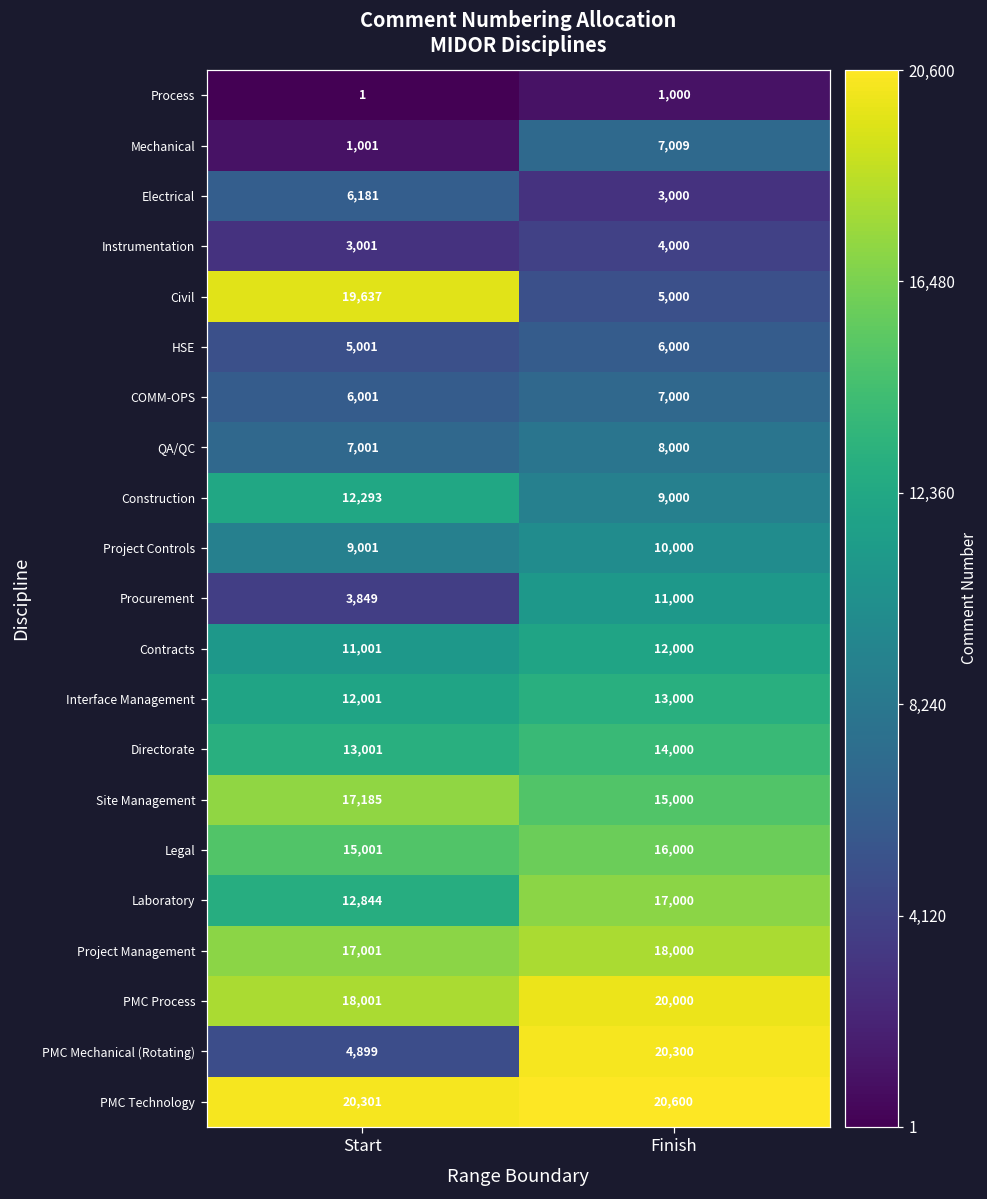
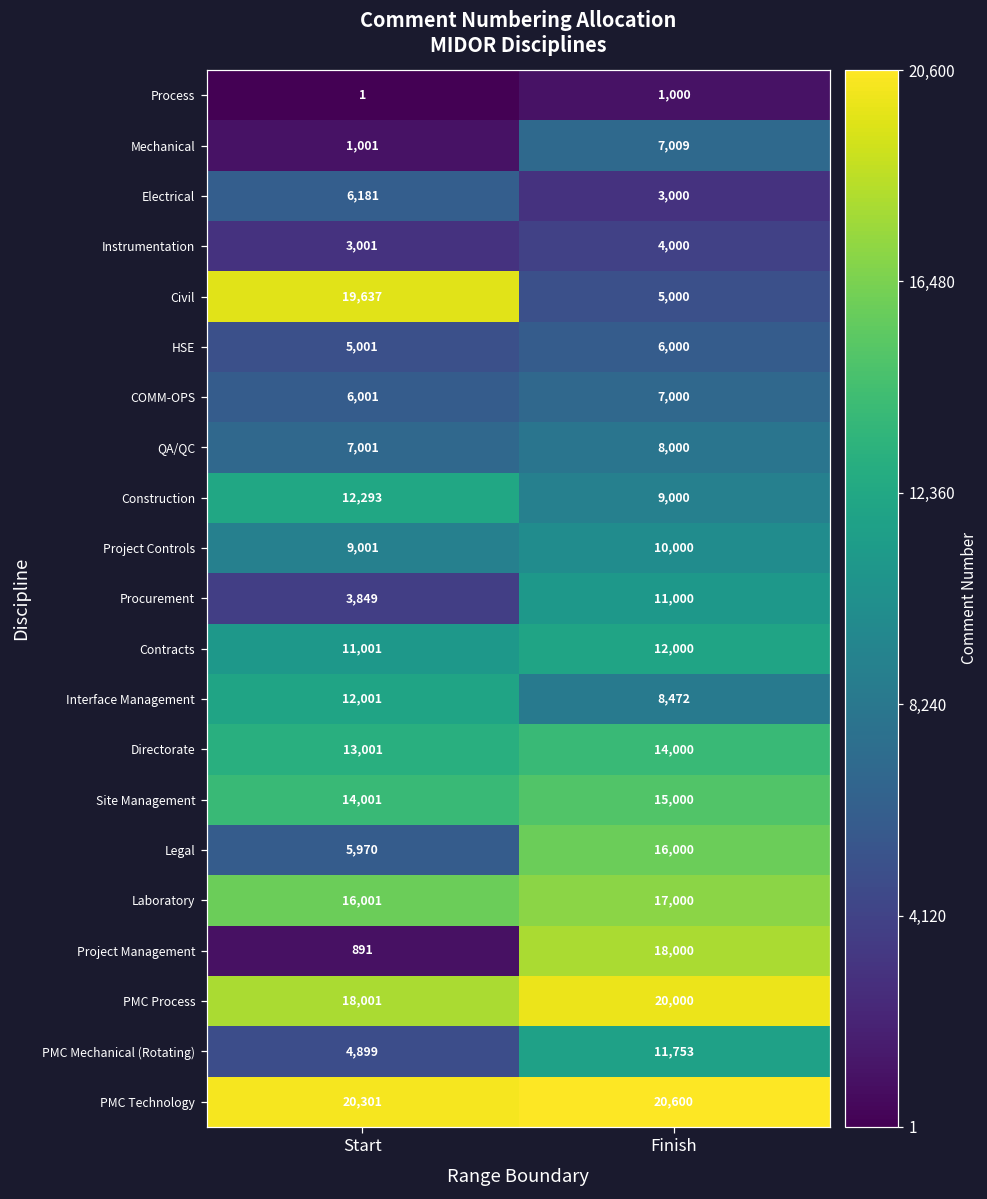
Interface Management, Finish: 13,000 -> 8,472
Site Management, Start: 17,185 -> 14,001
Legal, Start: 15,001 -> 5,970
Laboratory, Start: 12,844 -> 16,001
Project Management, Start: 17,001 -> 891
PMC Mechanical (Rotating), Finish: 20,300 -> 11,753
